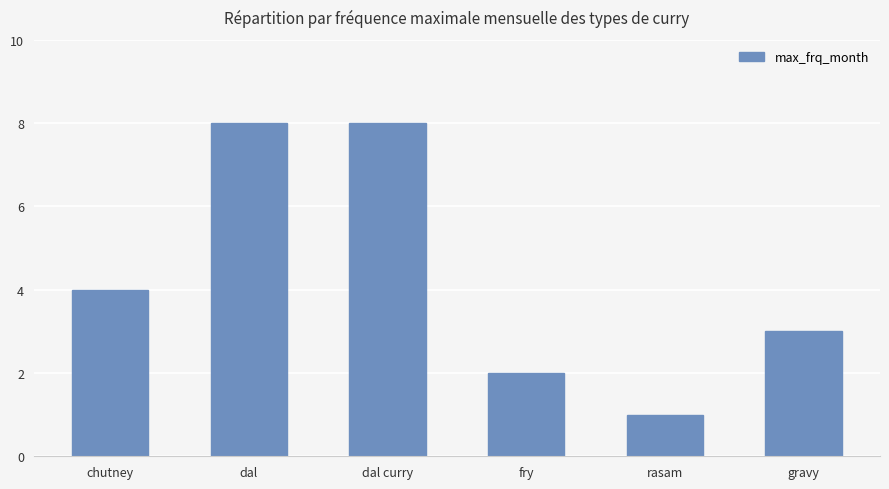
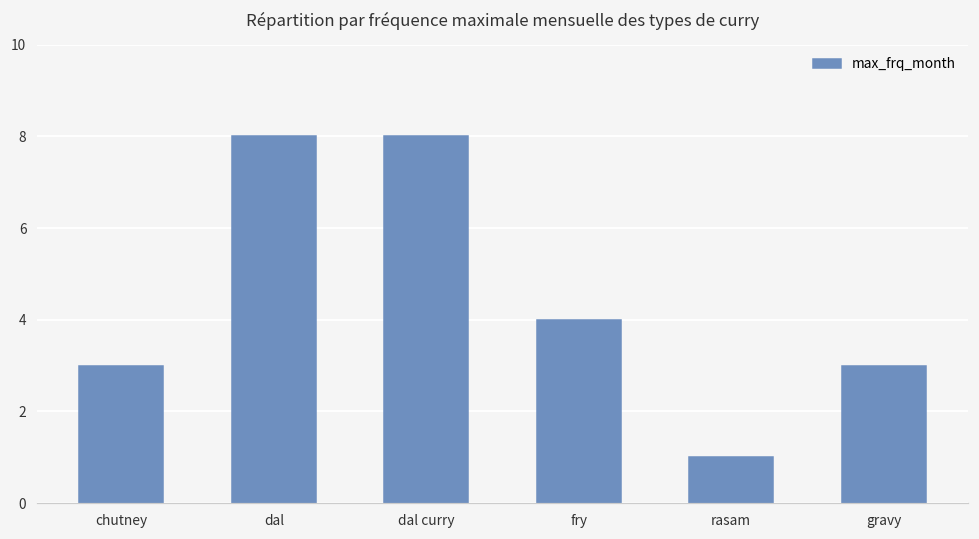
chutney: 4 -> 3
fry: 2 -> 4
